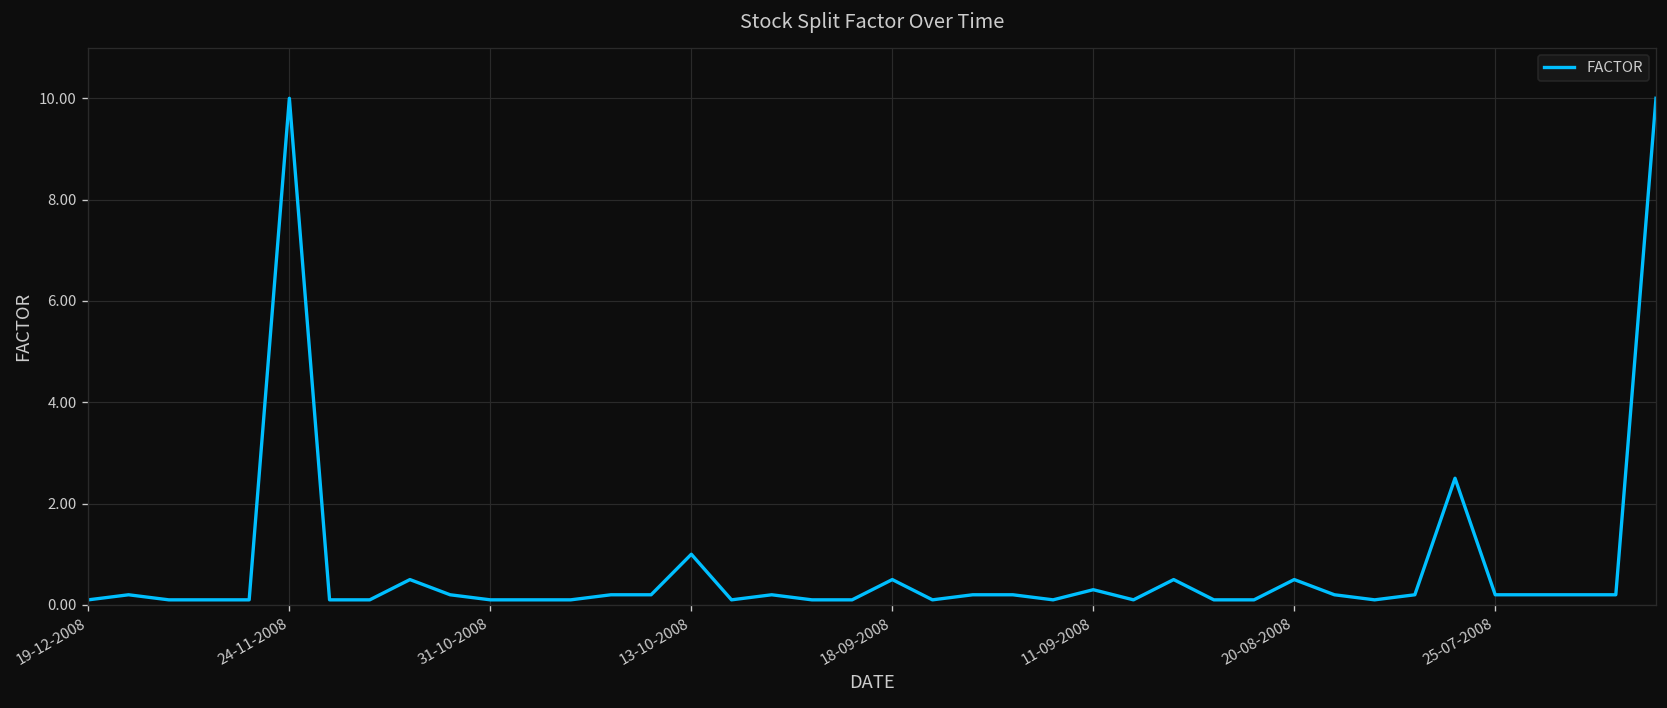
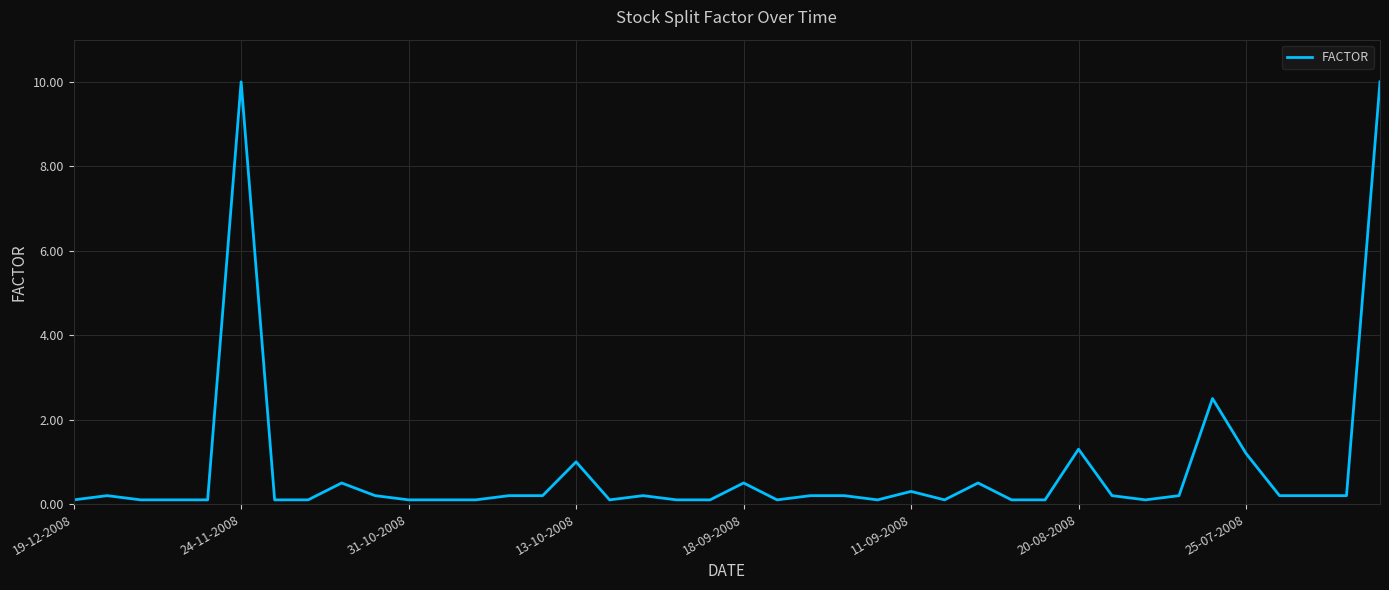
20-08-2008: 0.5 -> 1.3
25-07-2008: 0.2 -> 1.2
